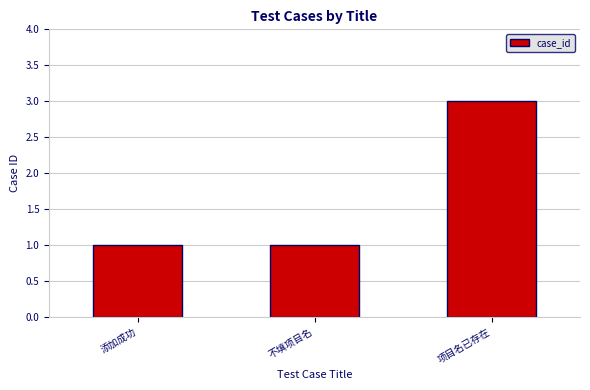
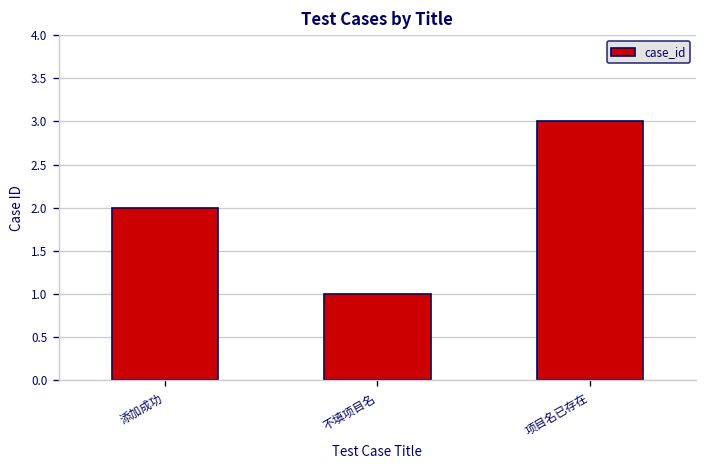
添加成功: 1 -> 2
